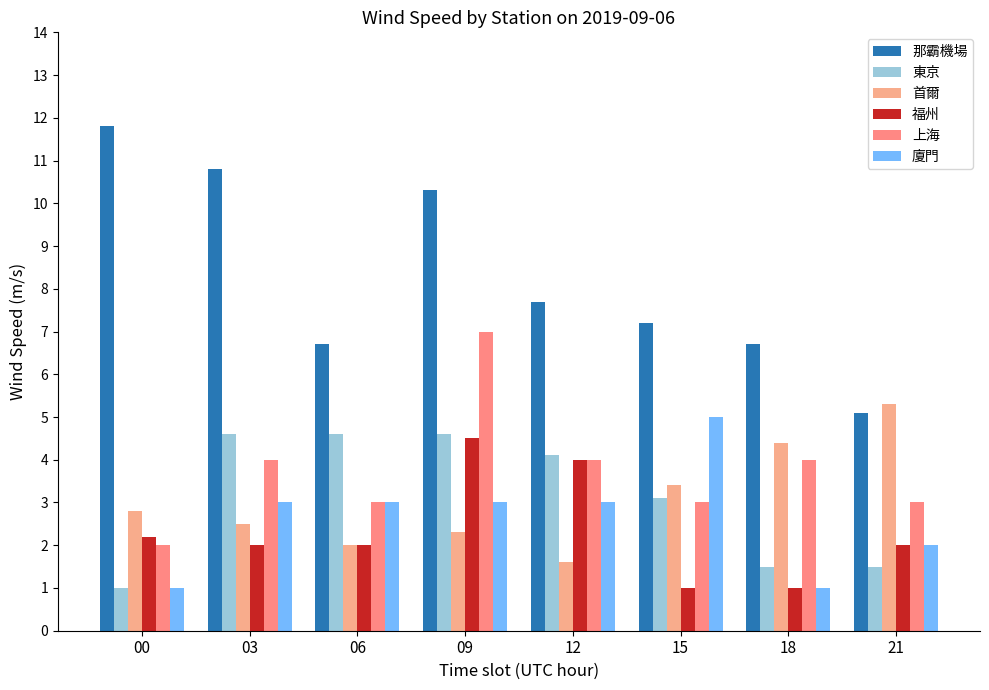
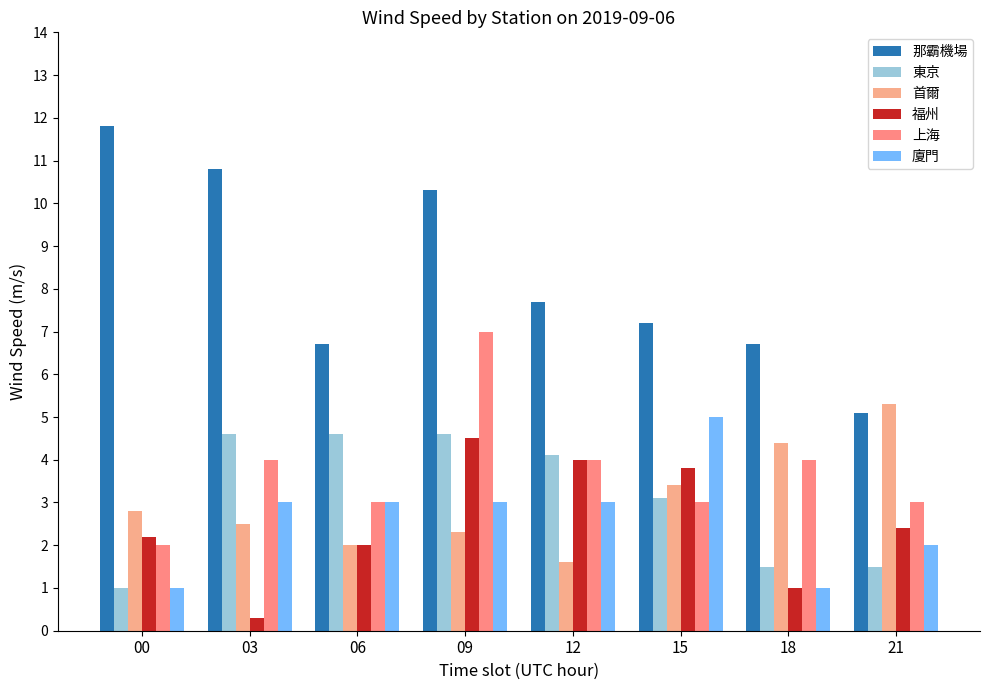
福州, 03: 2.0 -> 0.3
福州, 15: 1.0 -> 3.8
福州, 21: 2.0 -> 2.4
